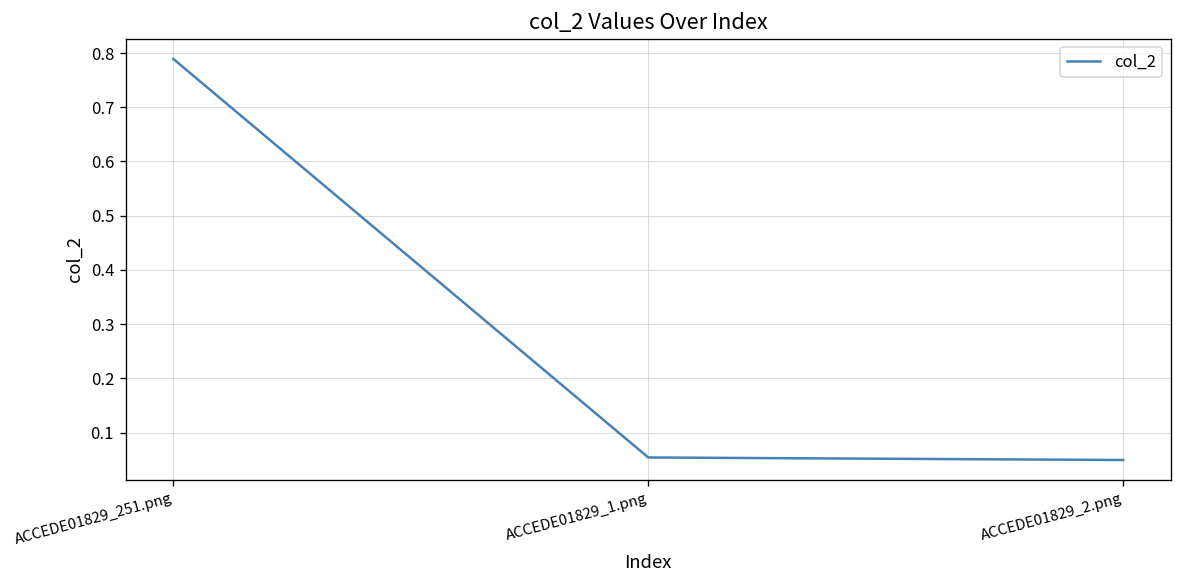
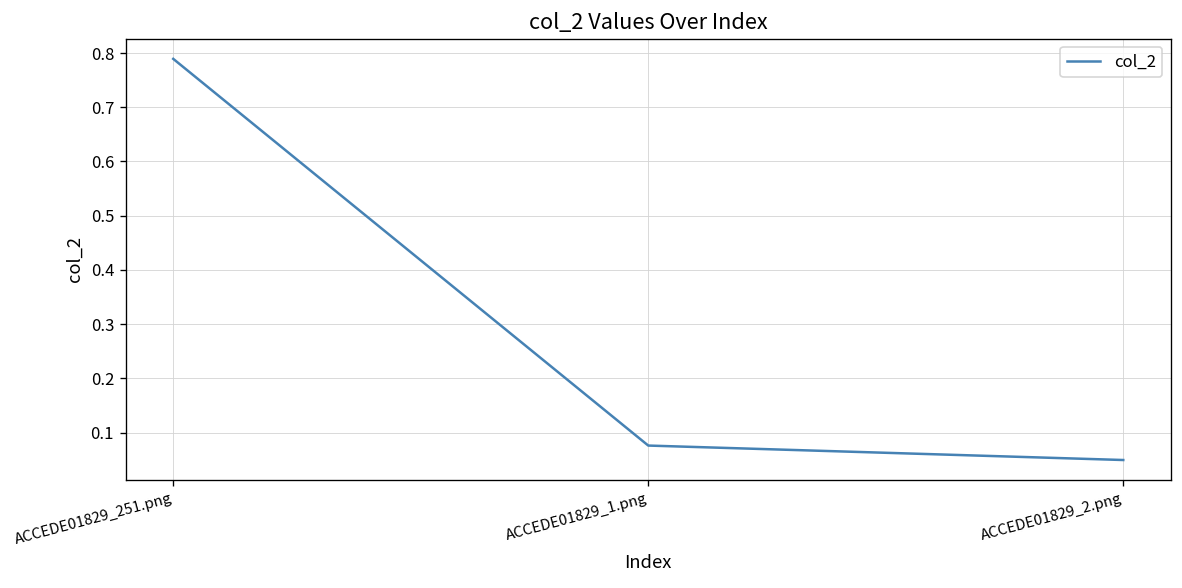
ACCEDE01829_1.png: 0.05 -> 0.08
